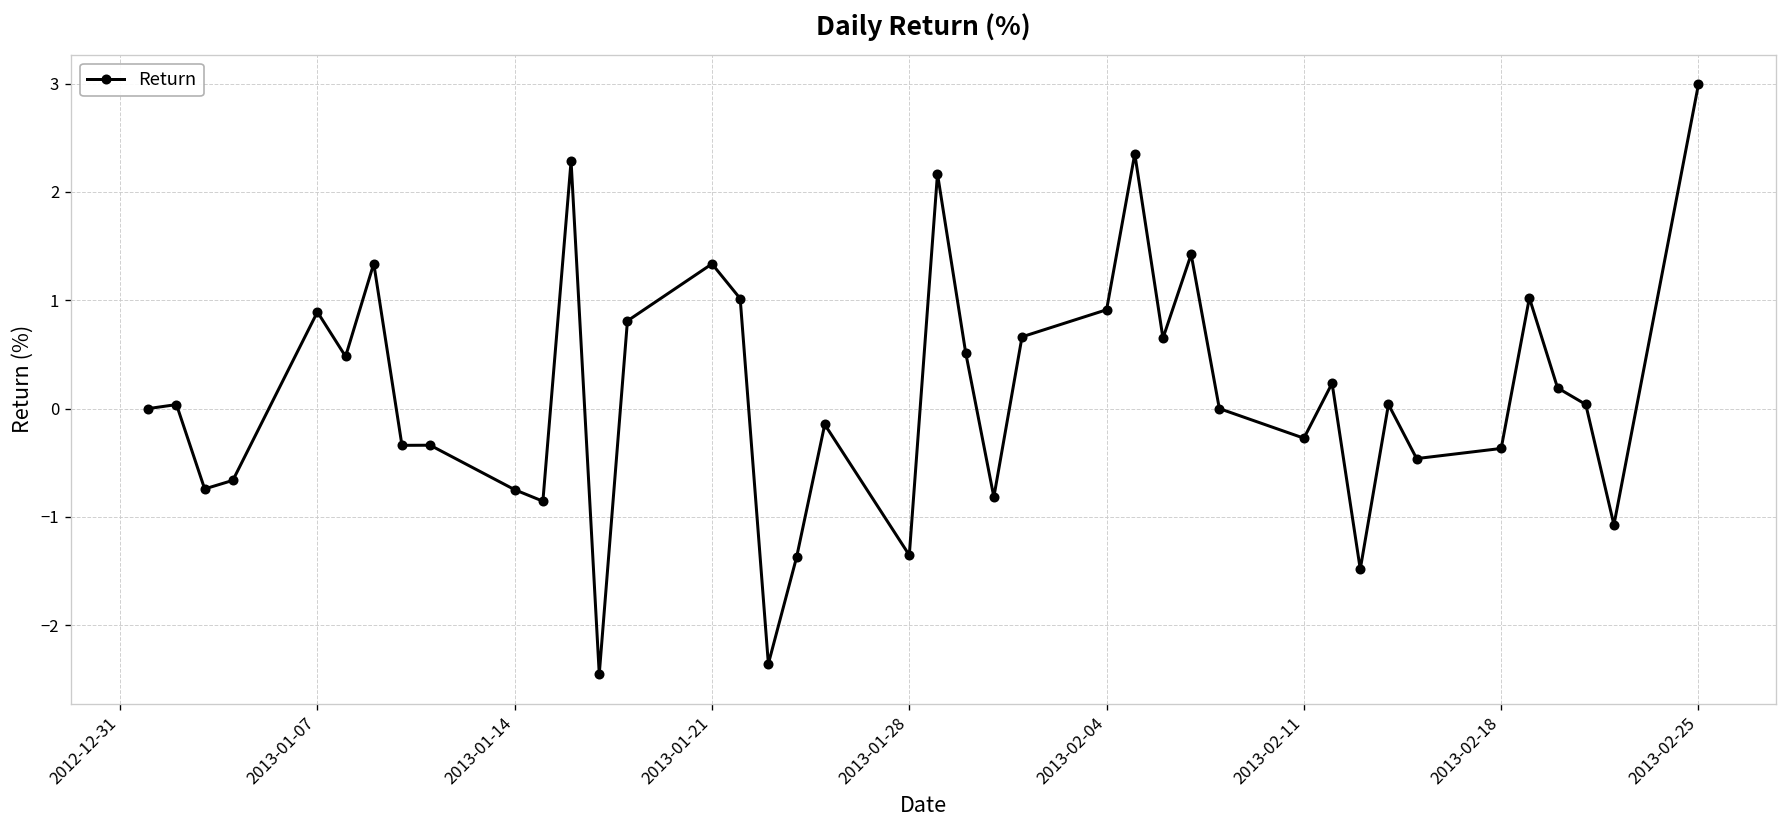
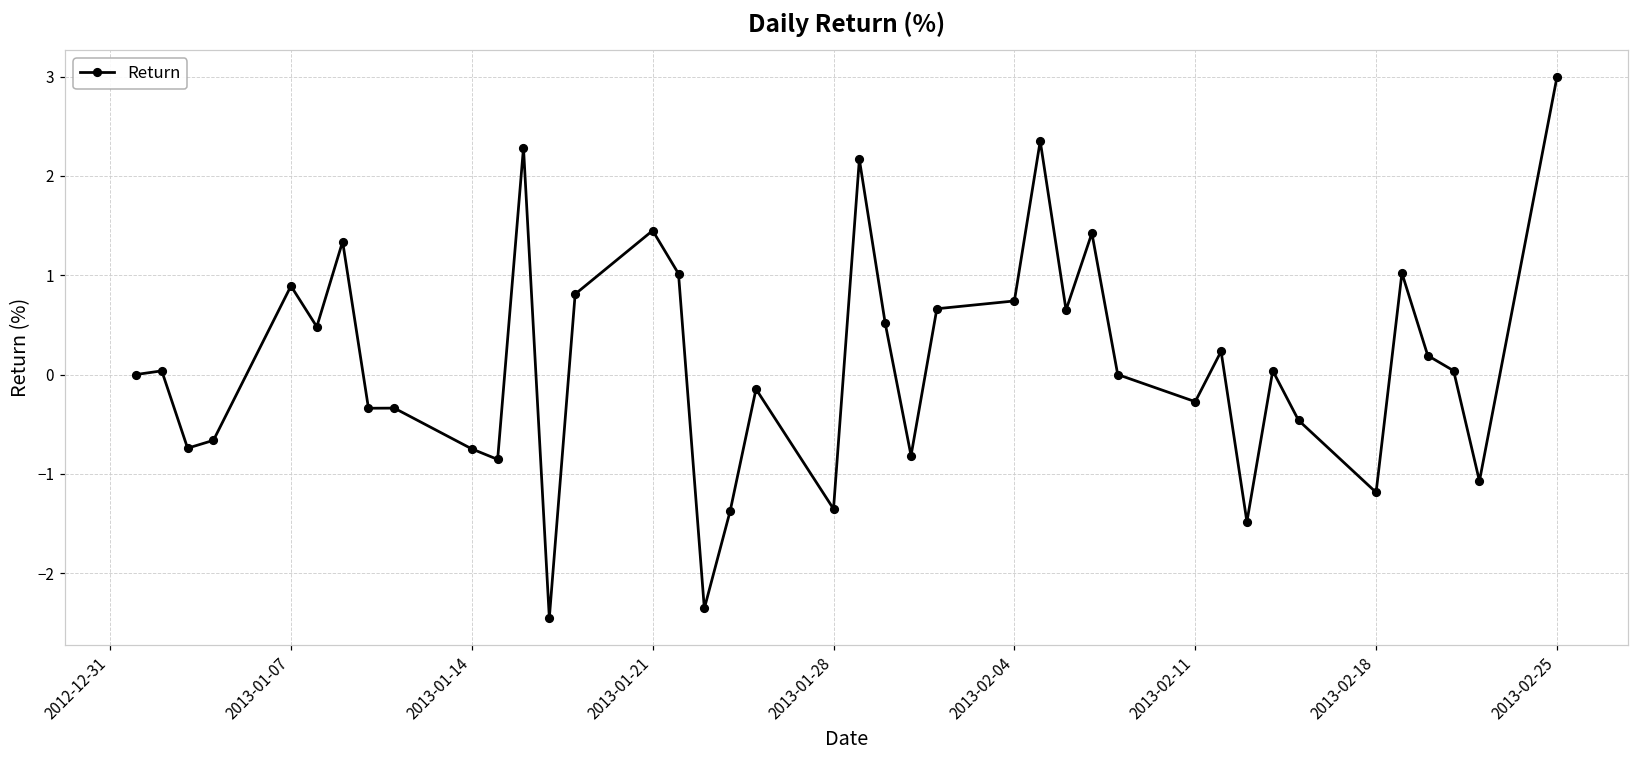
2013-01-21: 1.3 -> 1.4
2013-02-04: 0.9 -> 0.7
2013-02-18: -0.4 -> -1.2
